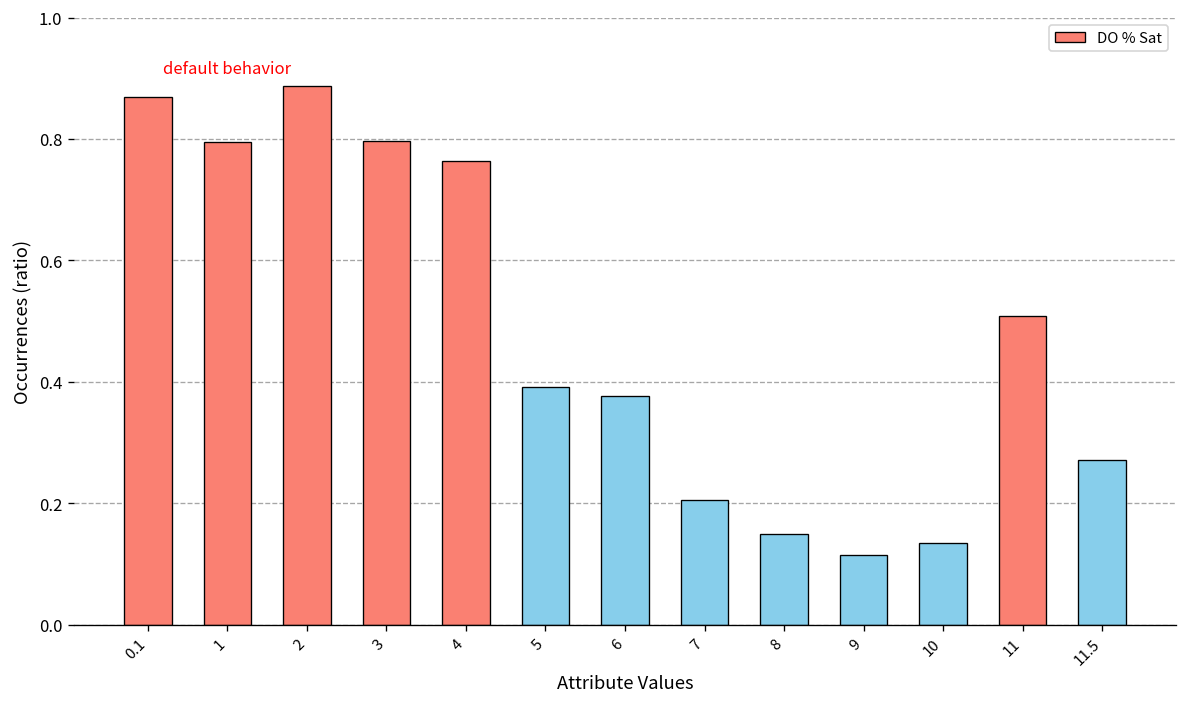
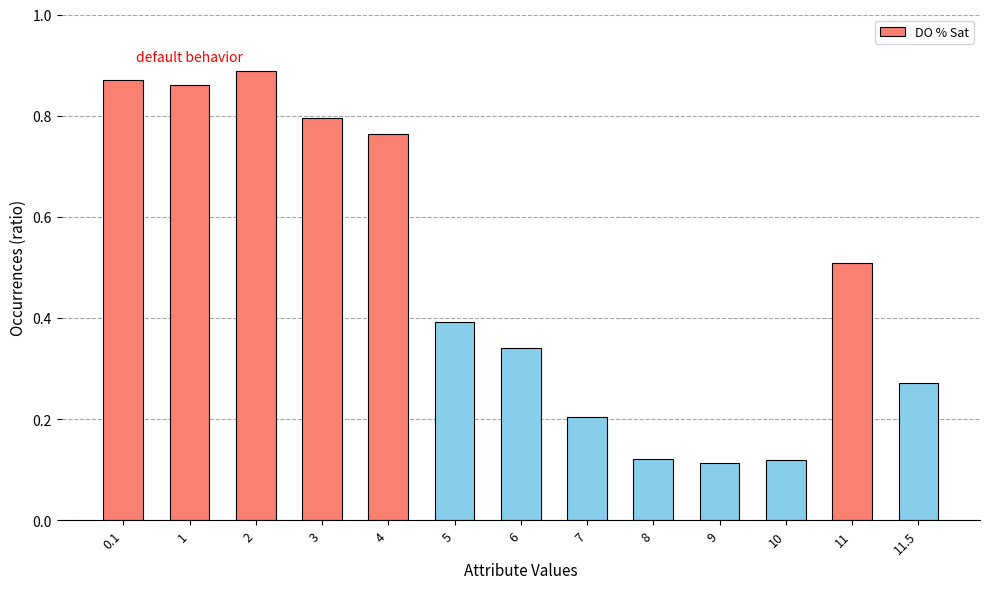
1: 0.80 -> 0.86
6: 0.38 -> 0.34
8: 0.15 -> 0.12
10: 0.14 -> 0.12
